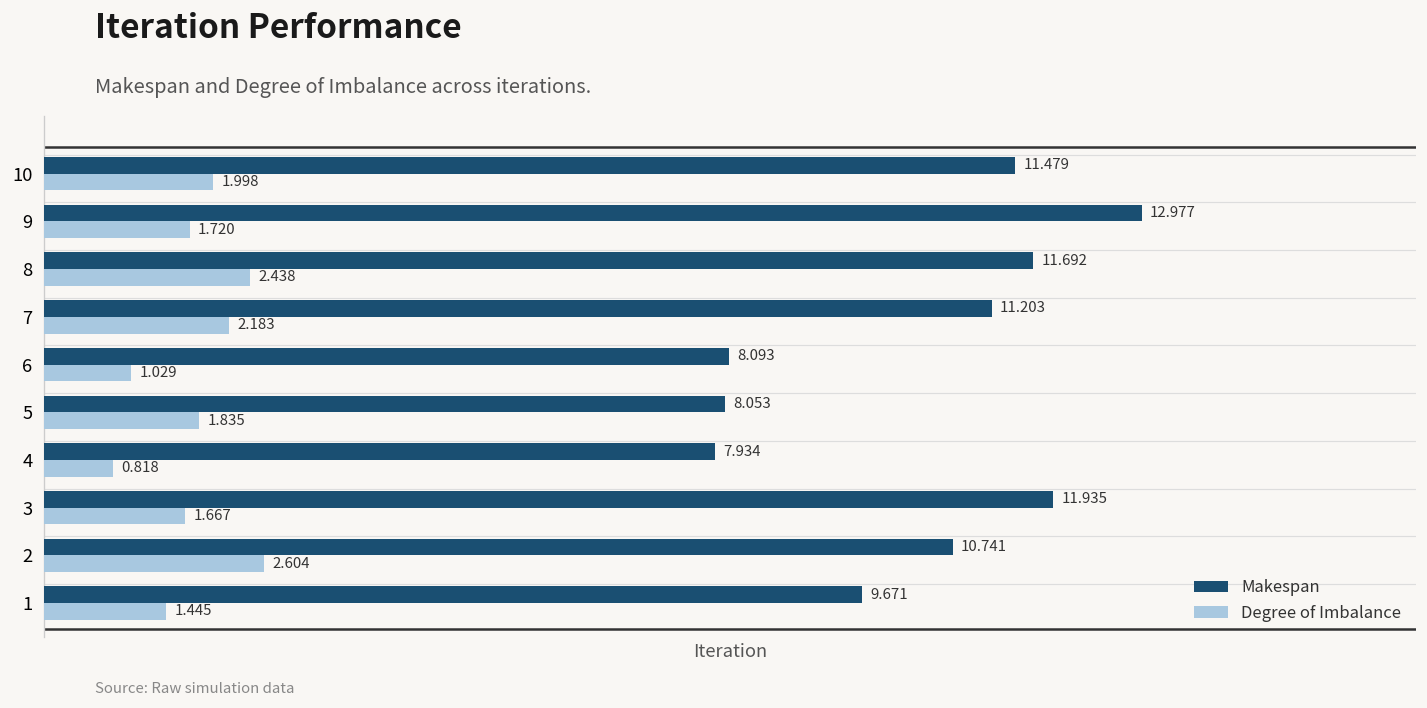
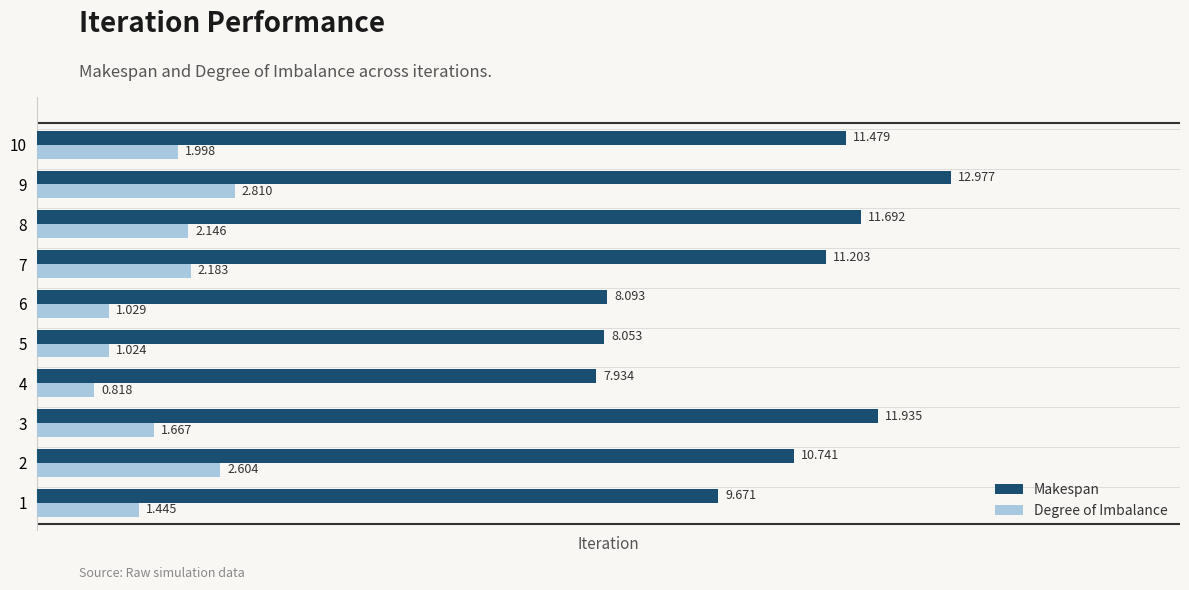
Degree of Imbalance, 9: 1.720 -> 2.810
Degree of Imbalance, 8: 2.438 -> 2.146
Degree of Imbalance, 5: 1.835 -> 1.024
